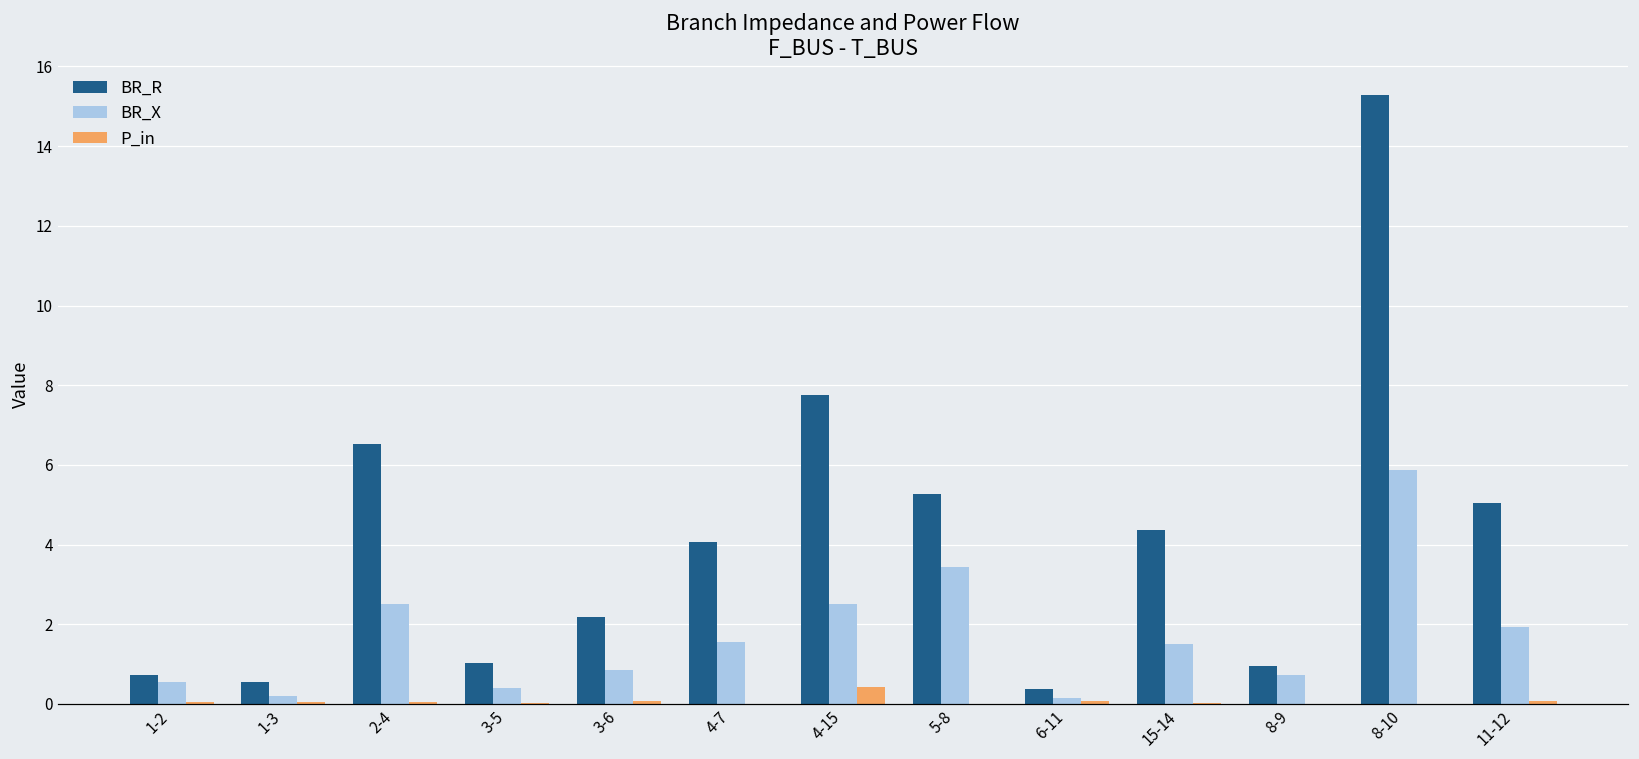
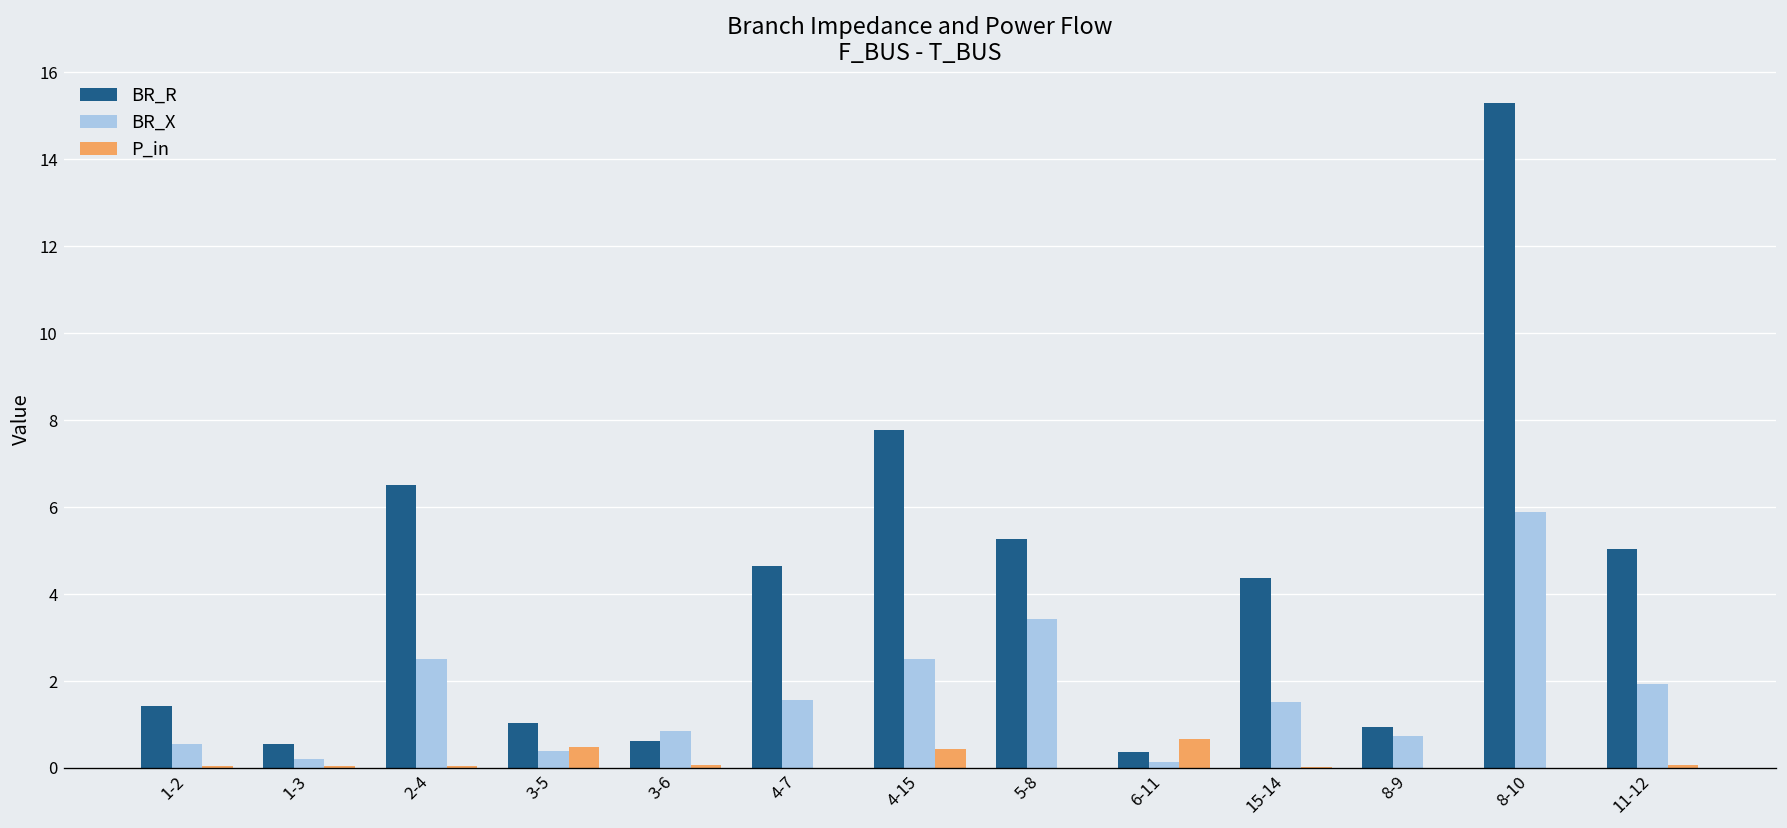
BR_R, 1-2: 0.7 -> 1.4
P_in, 3-5: 0.0 -> 0.5
BR_R, 3-6: 2.2 -> 0.6
BR_R, 4-7: 4.1 -> 4.7
P_in, 6-11: 0.1 -> 0.7
